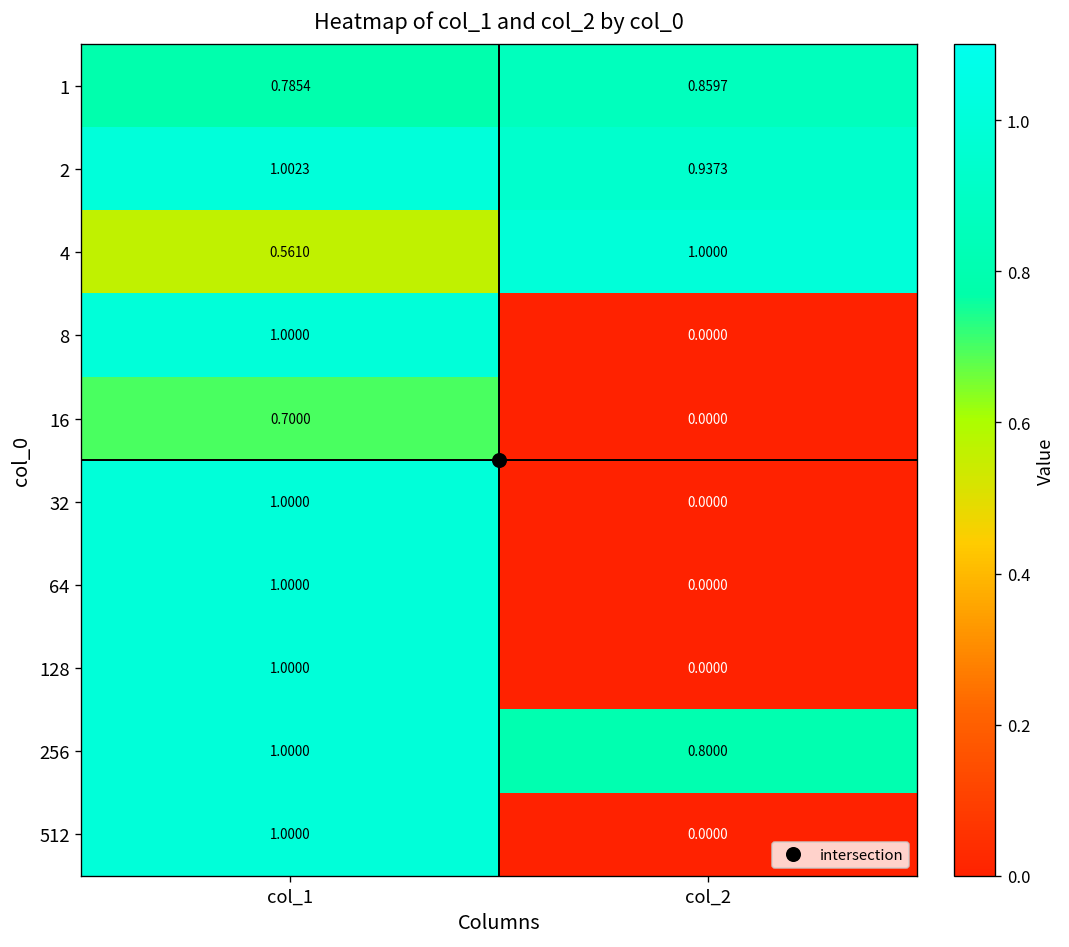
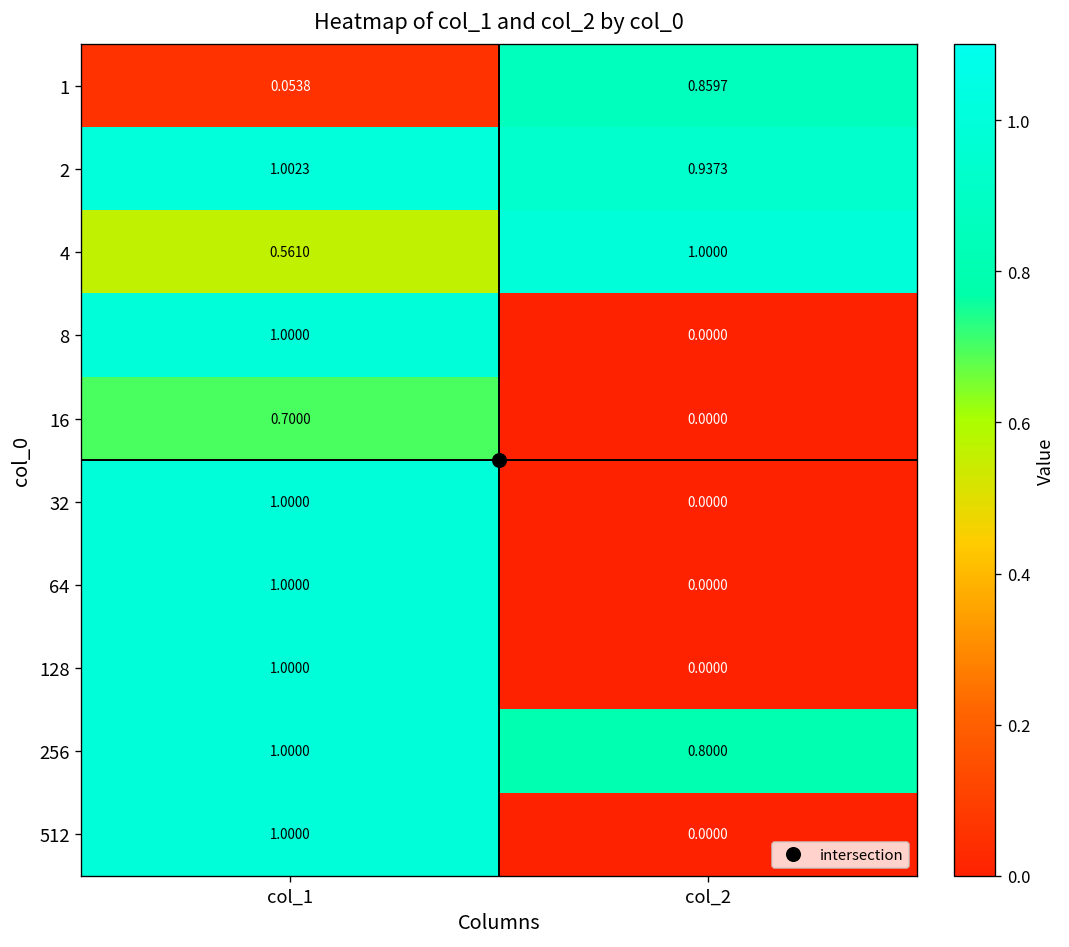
1, col_1: 0.7854 -> 0.0538
